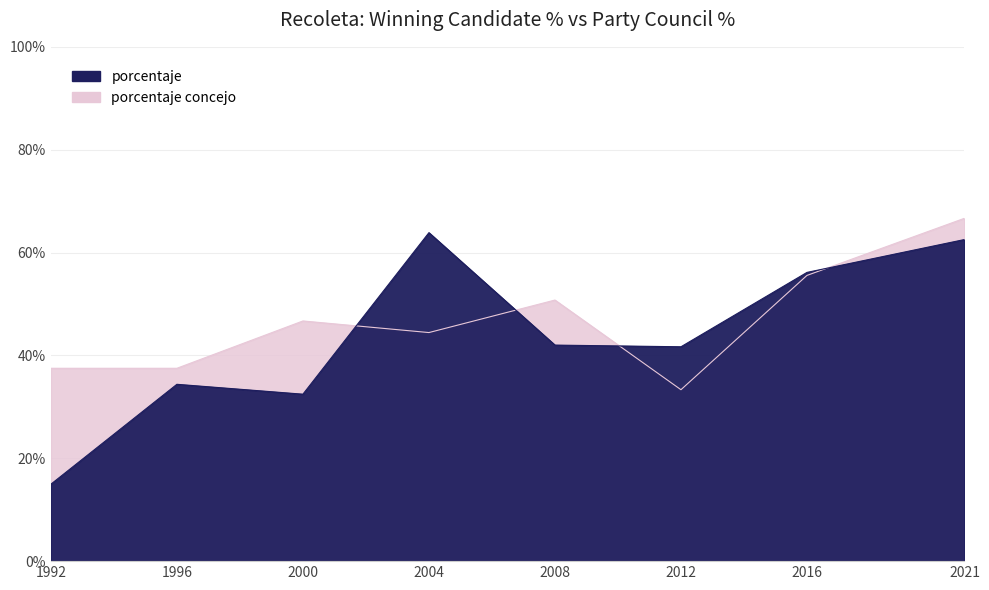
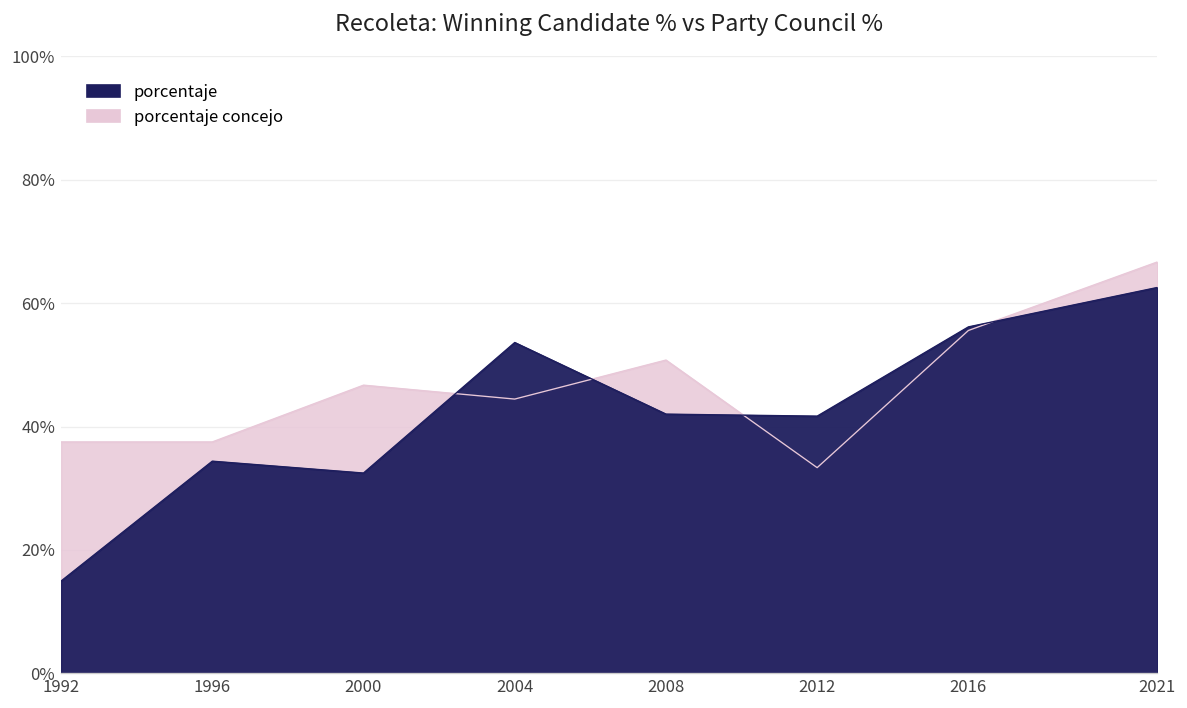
porcentaje, 2004: 64% -> 54%
